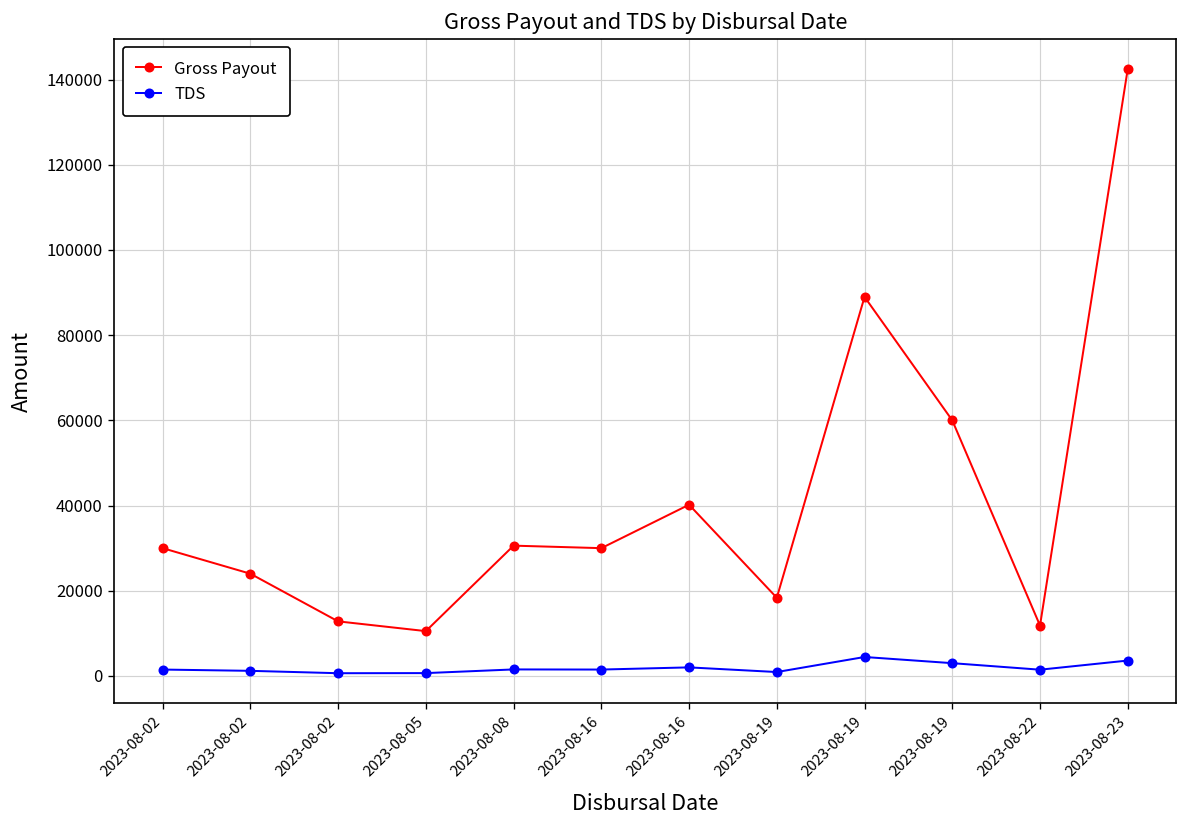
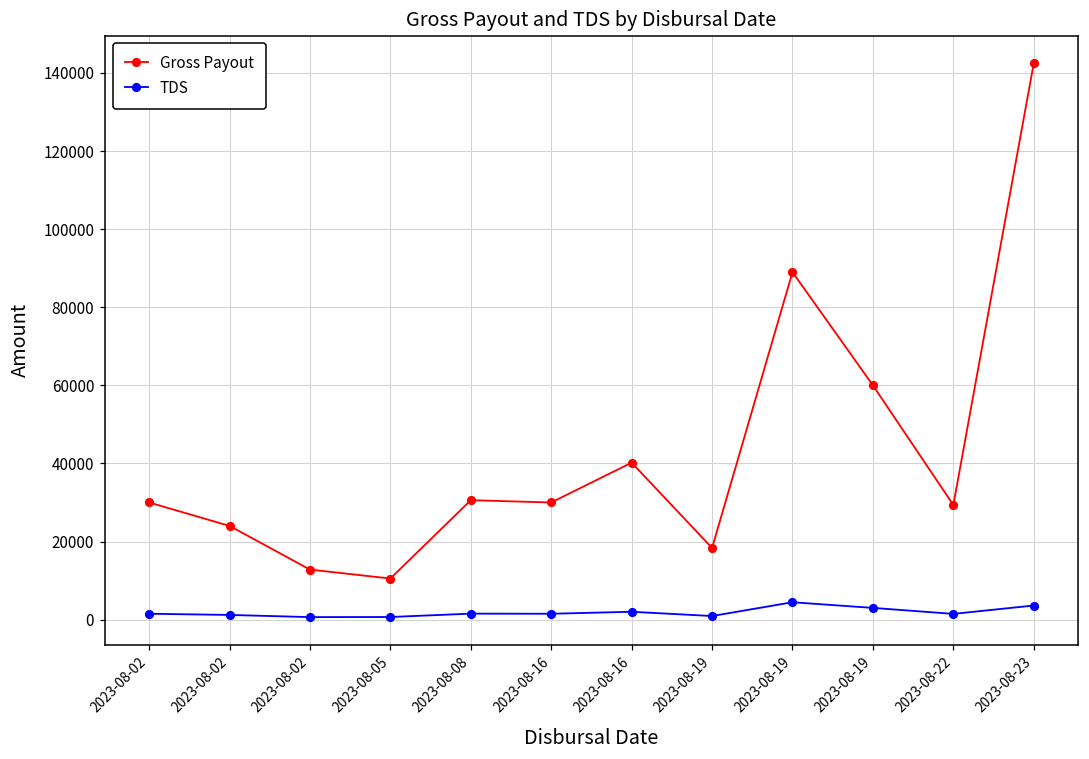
Gross Payout, 2023-08-22: 12000 -> 29000
